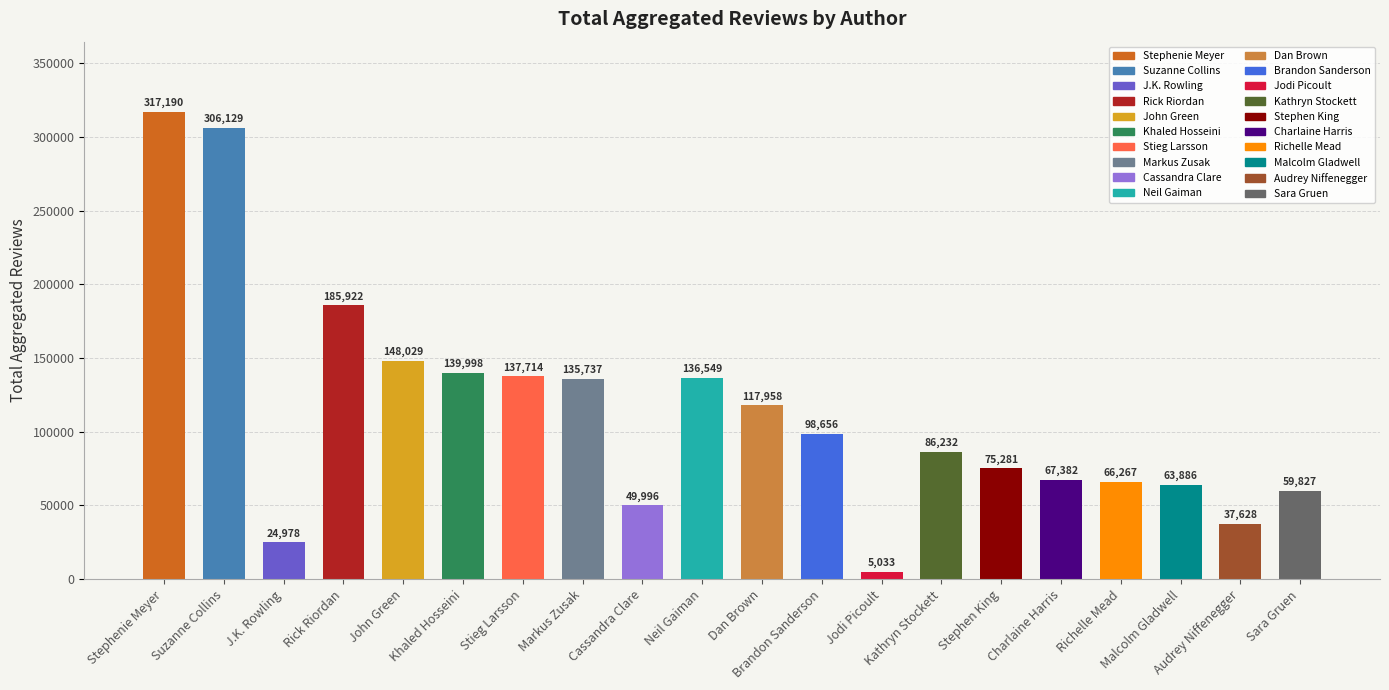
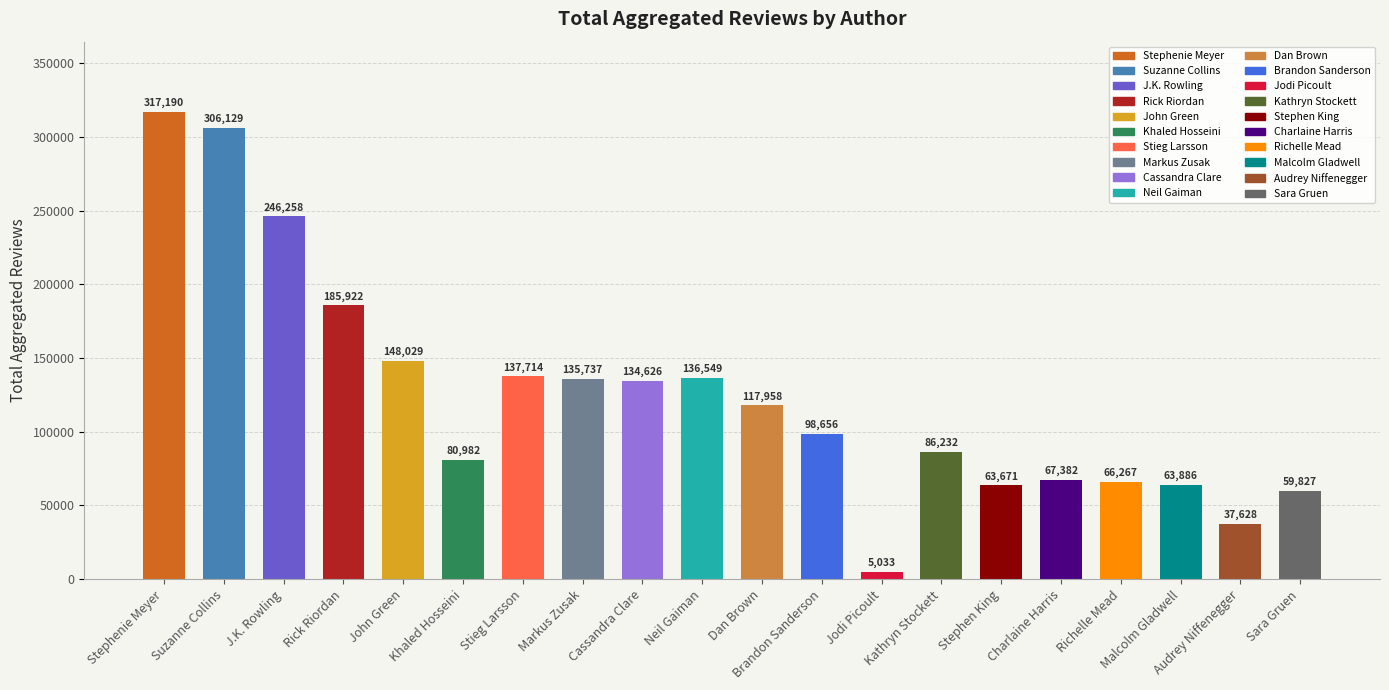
J.K. Rowling: 24,978 -> 246,258
Khaled Hosseini: 139,998 -> 80,982
Cassandra Clare: 49,996 -> 134,626
Stephen King: 75,281 -> 63,671
